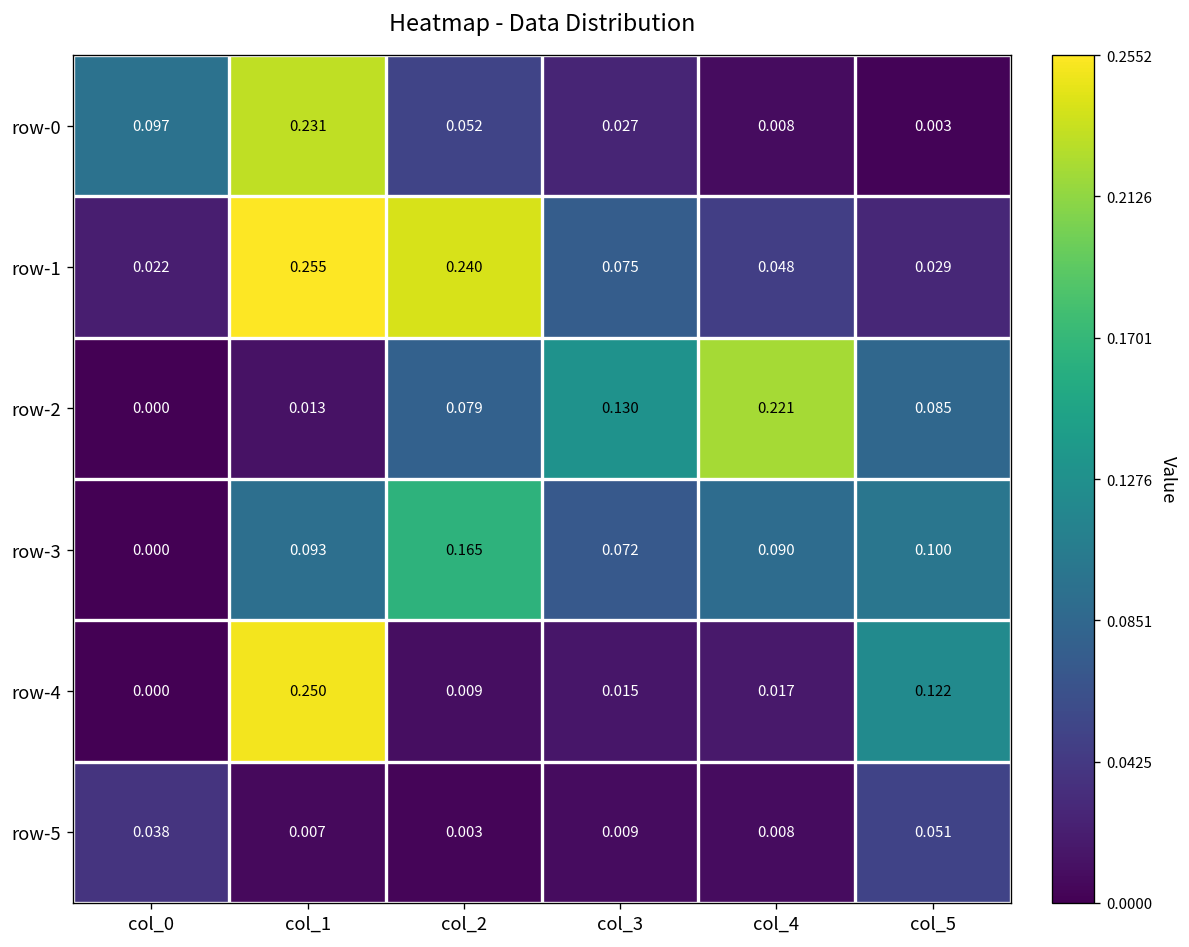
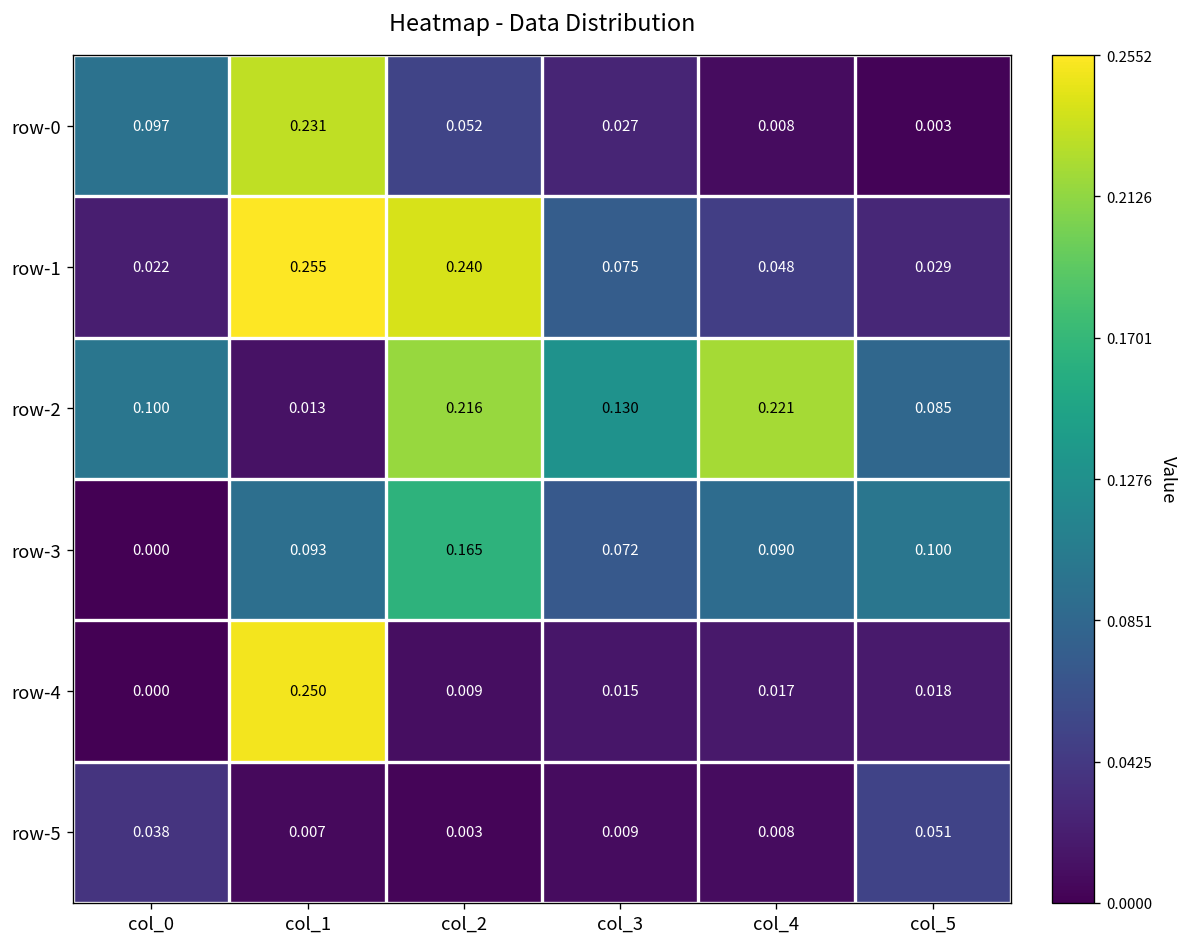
row-2, col_0: 0.000 -> 0.100
row-2, col_2: 0.079 -> 0.216
row-4, col_5: 0.122 -> 0.018
